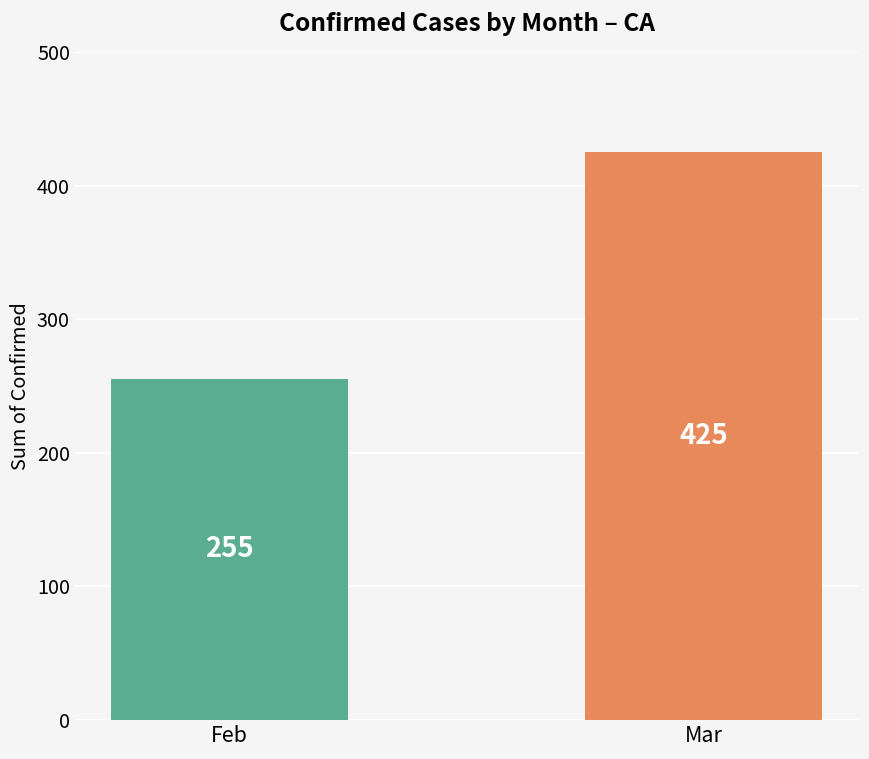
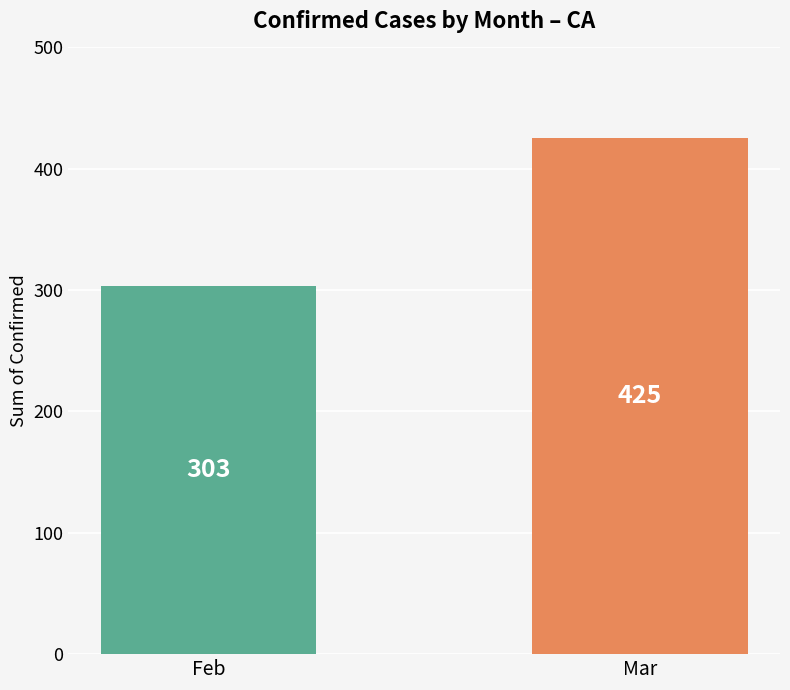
Feb: 255 -> 303
